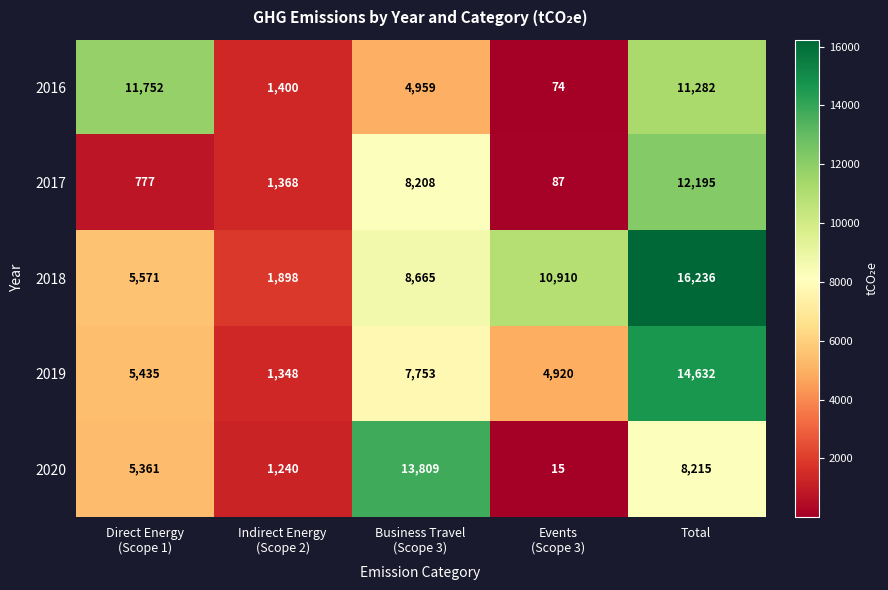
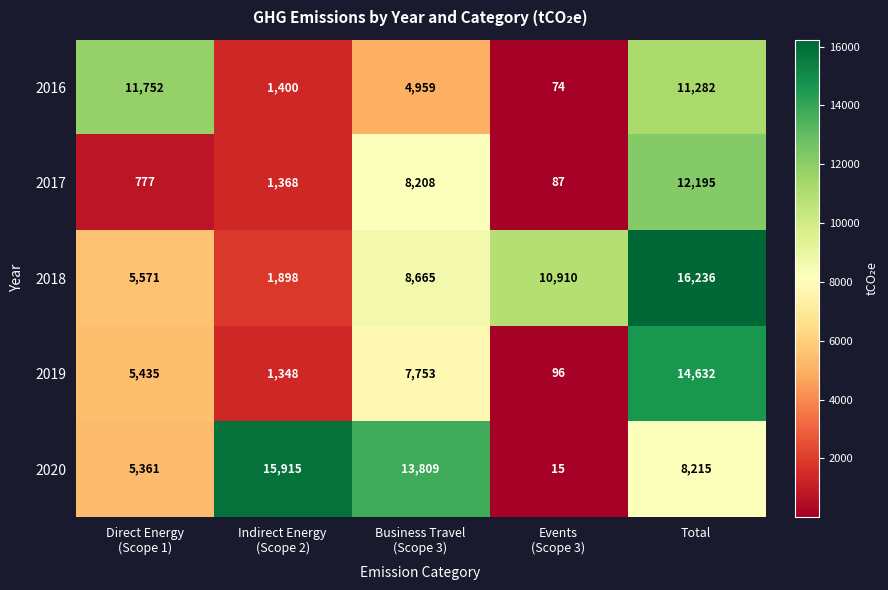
2019, Events (Scope 3): 4,920 -> 96
2020, Indirect Energy (Scope 2): 1,240 -> 15,915
